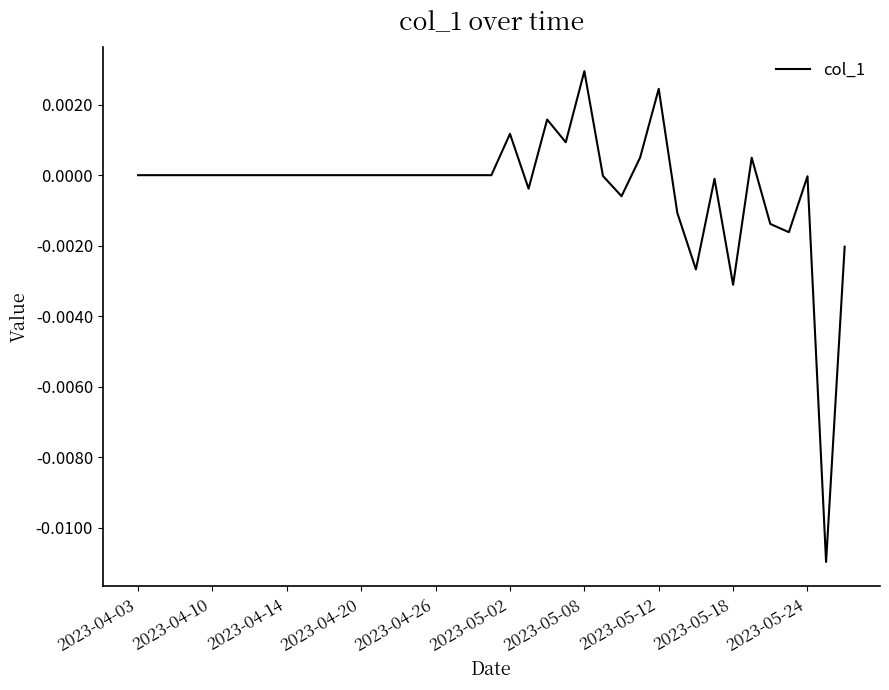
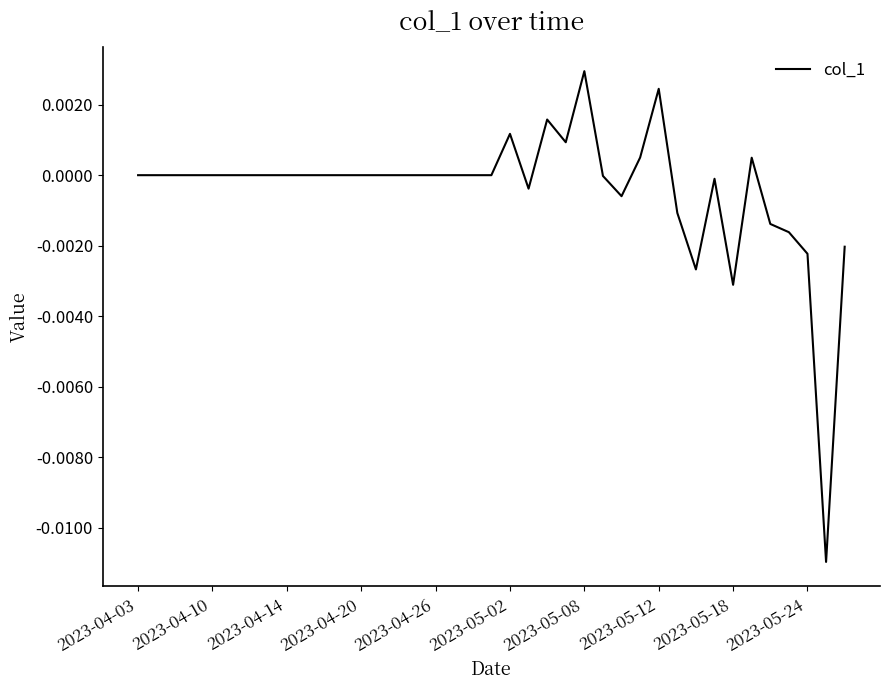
2023-05-24: 0.0000 -> -0.0022
